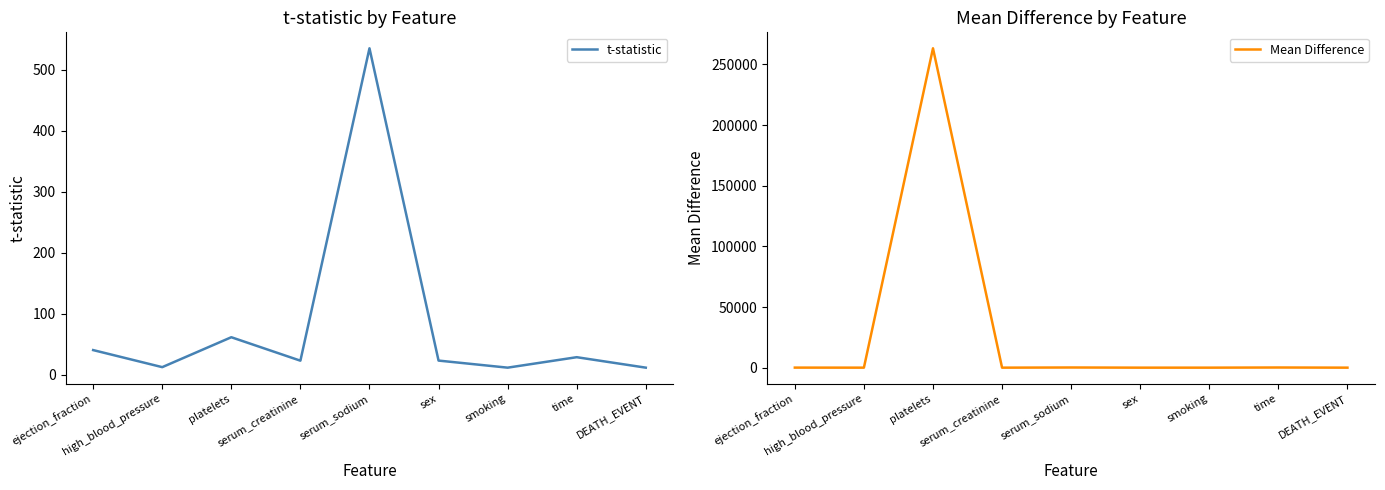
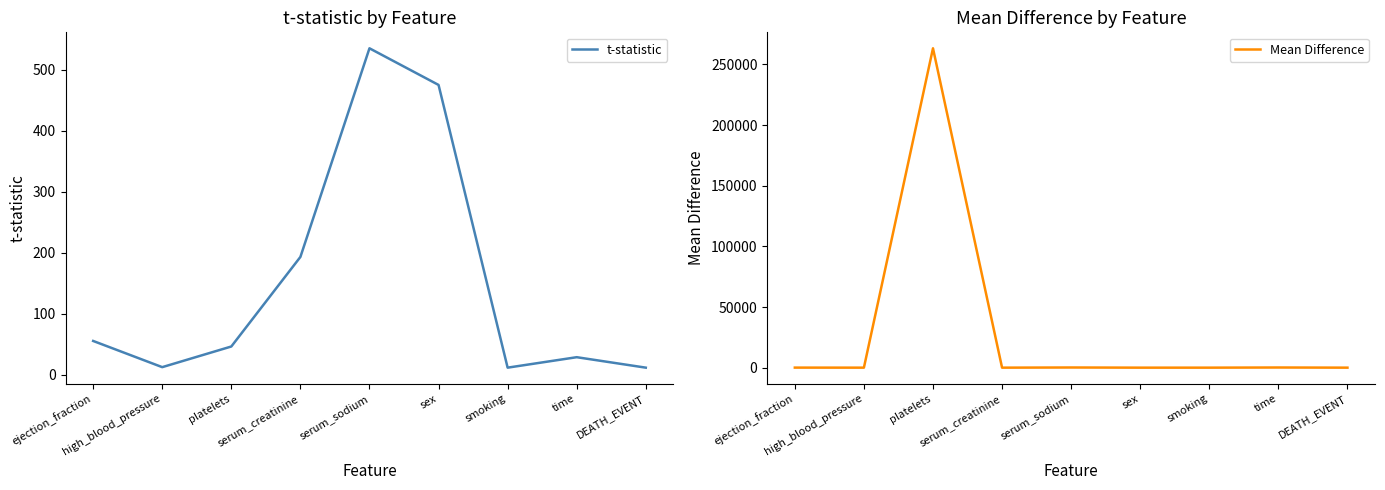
t-statistic by Feature, ejection_fraction: 40 -> 60
t-statistic by Feature, platelets: 60 -> 50
t-statistic by Feature, serum_creatinine: 20 -> 190
t-statistic by Feature, sex: 20 -> 480
